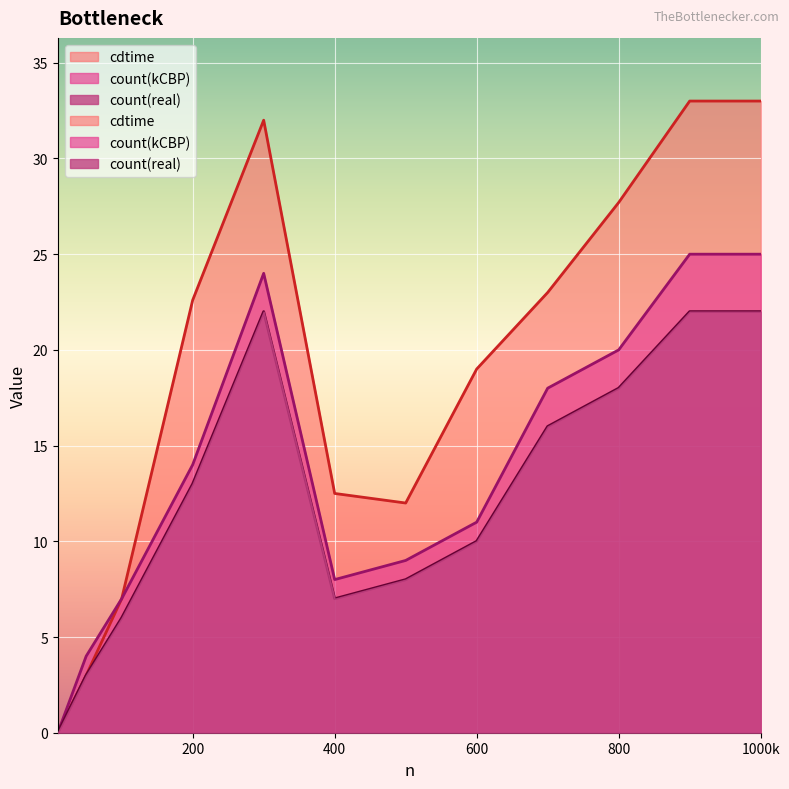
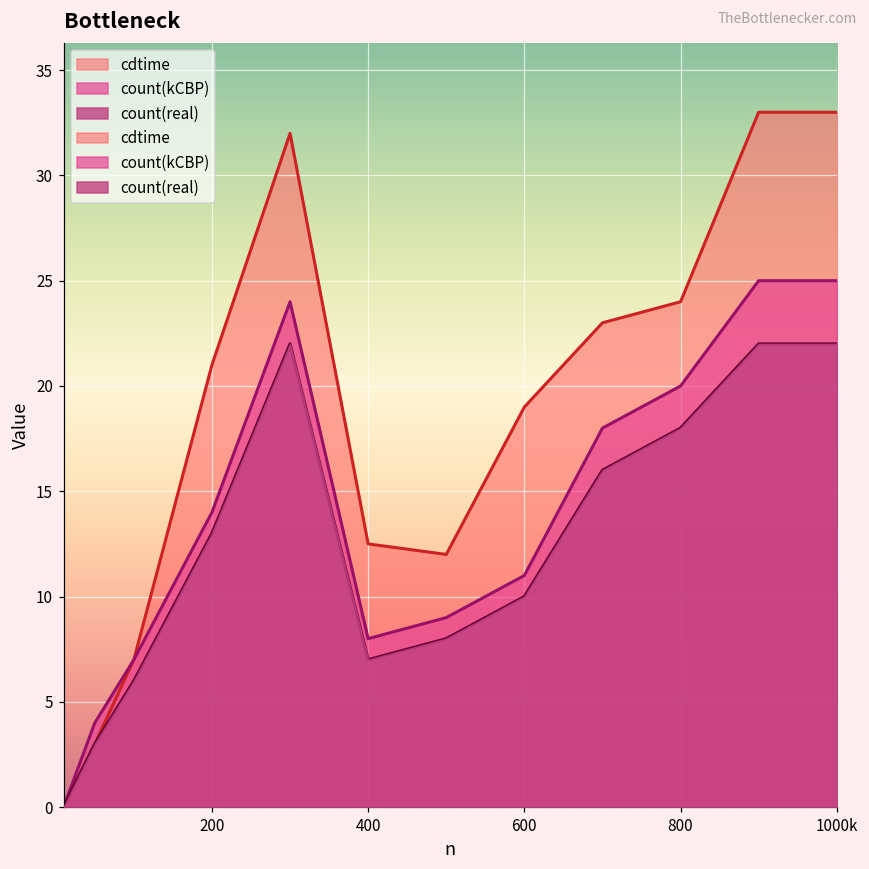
cdtime, 200: 22.6 -> 21.0
cdtime, 800: 27.7 -> 24.0
